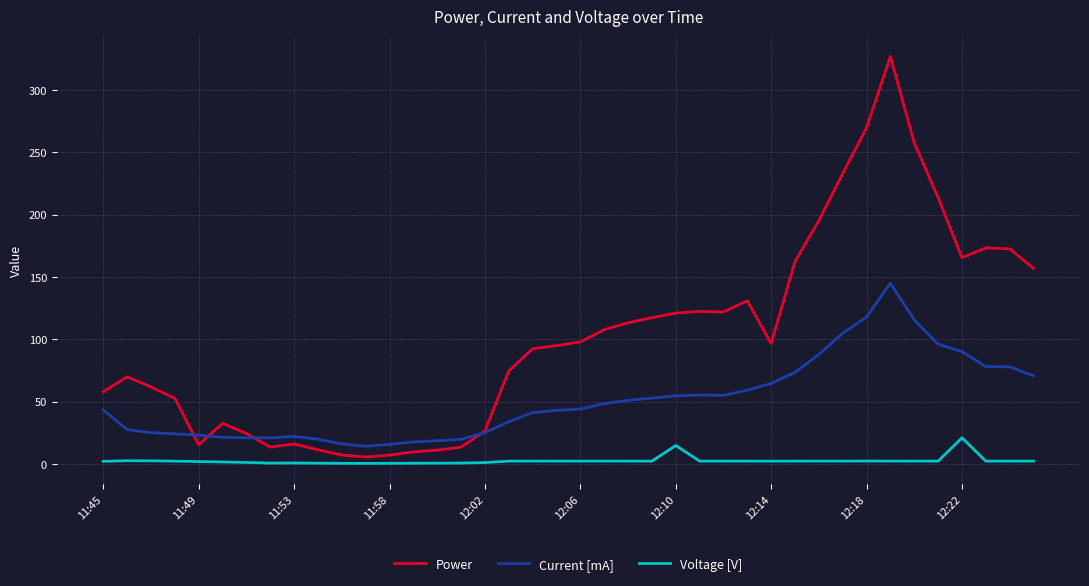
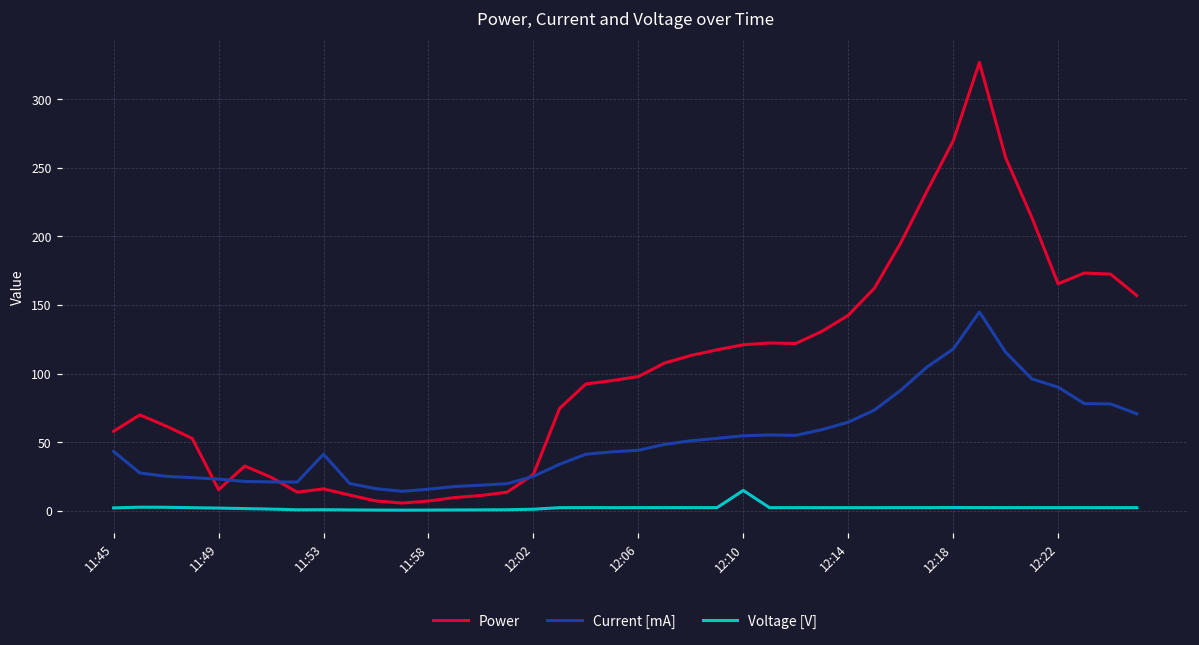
Current [mA], 11:53: 22 -> 41
Power, 12:14: 96 -> 142
Voltage [V], 12:22: 21 -> 2
